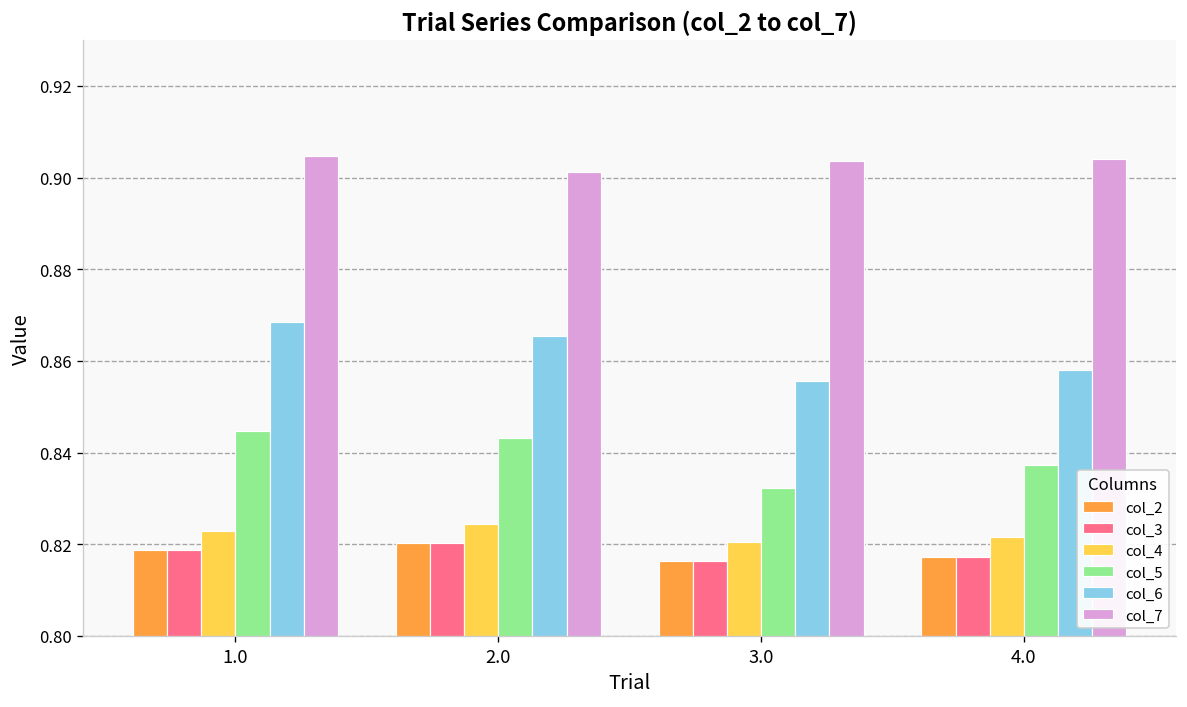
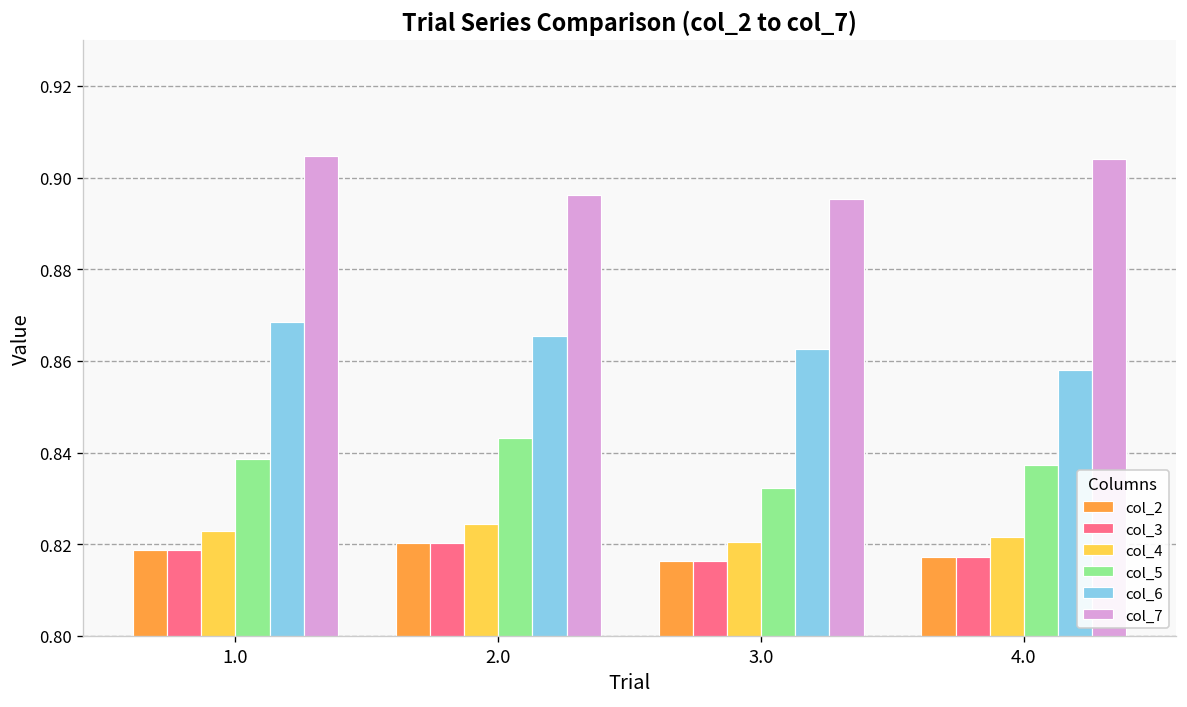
col_5, 1.0: 0.845 -> 0.839
col_7, 2.0: 0.901 -> 0.896
col_6, 3.0: 0.856 -> 0.863
col_7, 3.0: 0.904 -> 0.895
